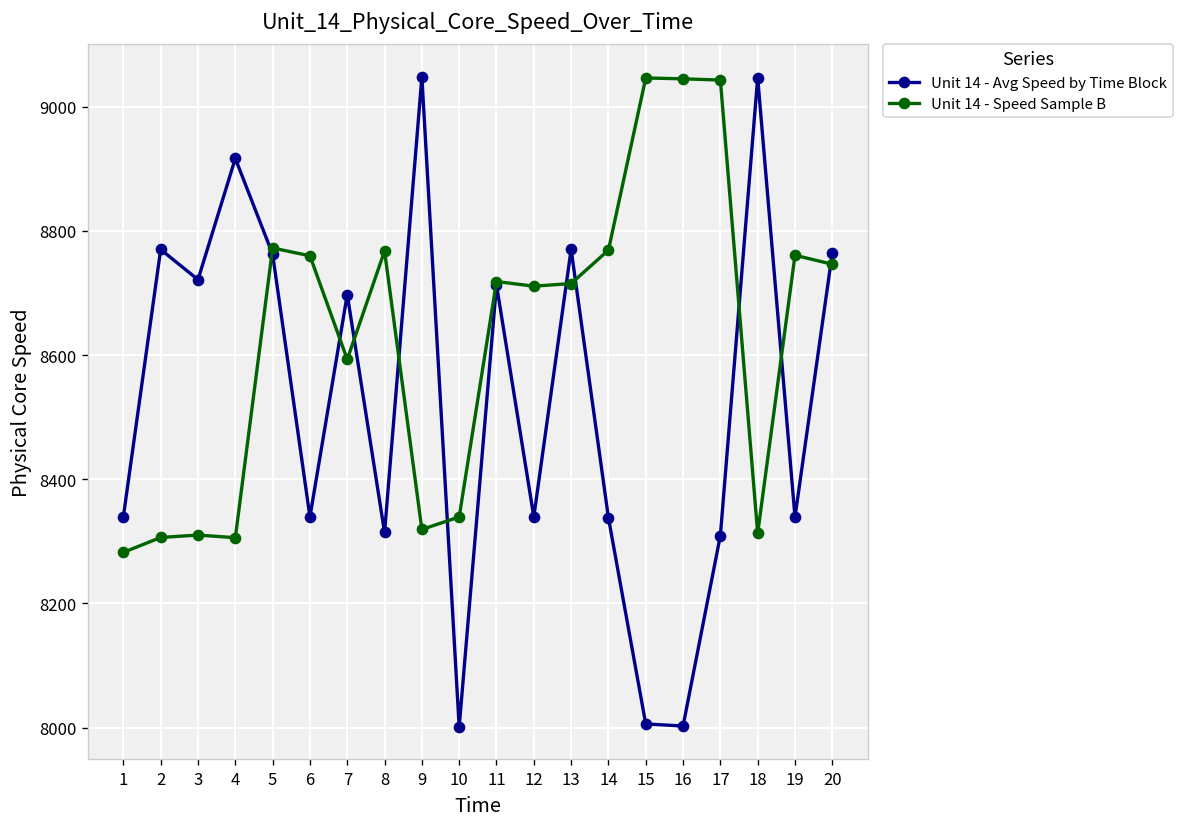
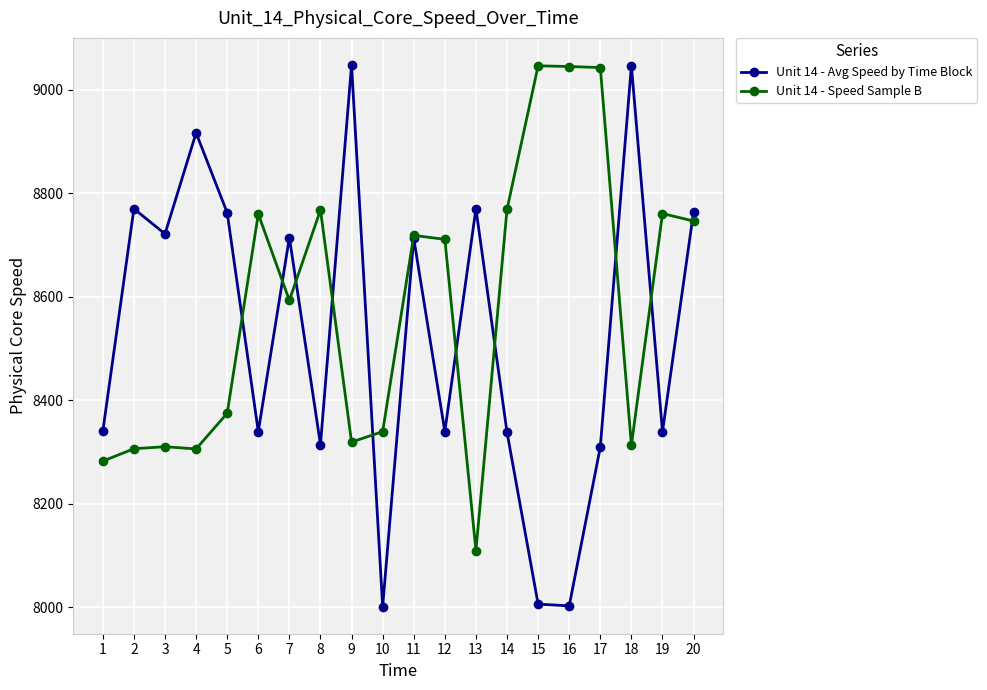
Unit 14 - Speed Sample B, 5: 8770 -> 8370
Unit 14 - Avg Speed by Time Block, 7: 8700 -> 8710
Unit 14 - Speed Sample B, 13: 8720 -> 8110
